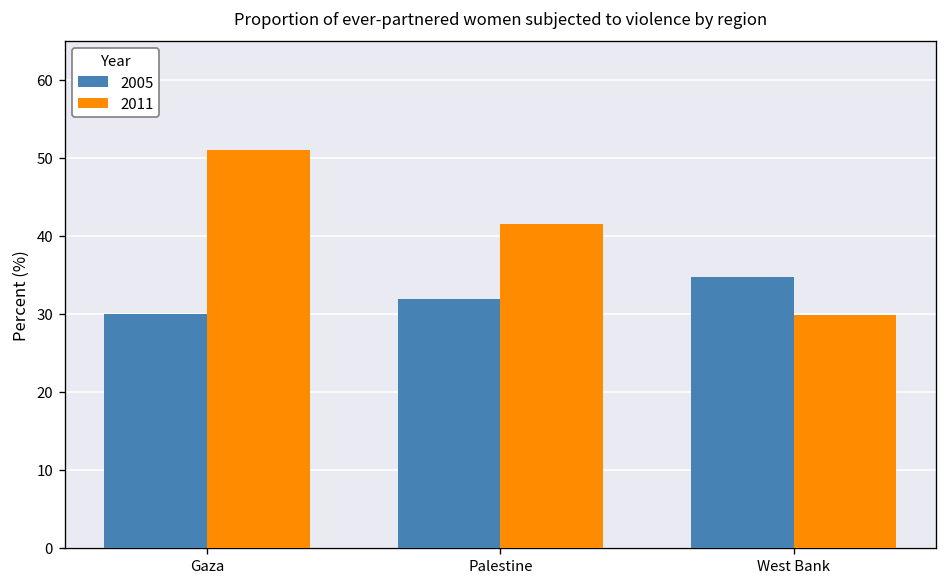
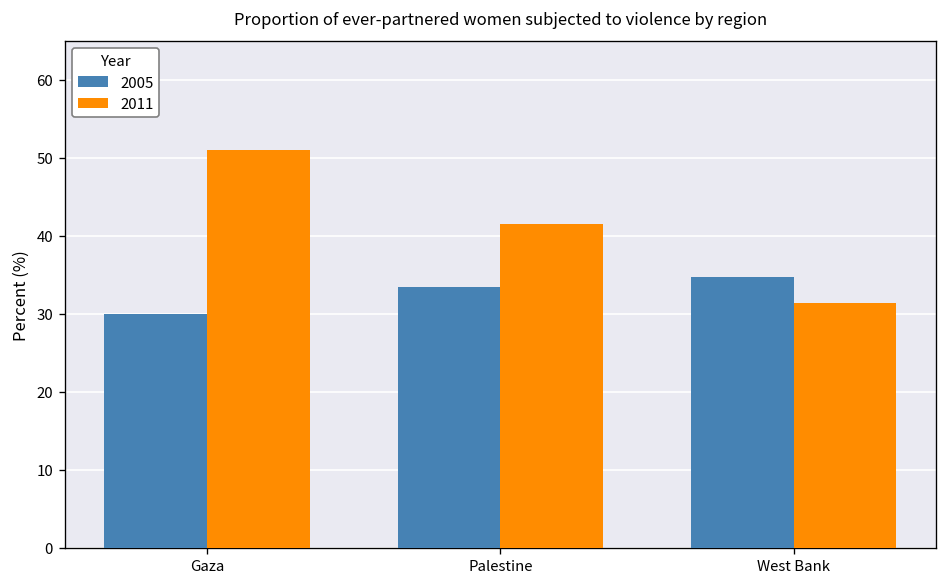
2005, Palestine: 32 -> 33
2011, West Bank: 30 -> 31
